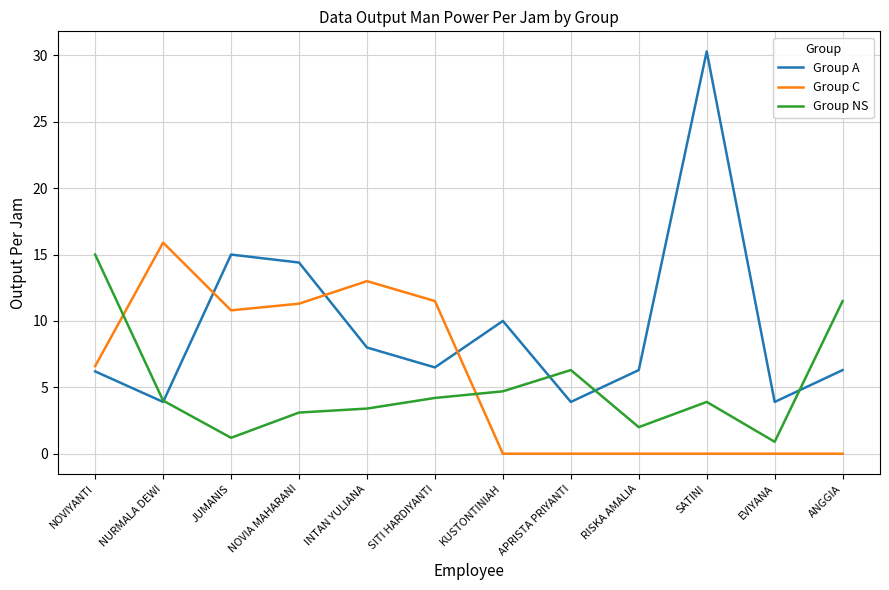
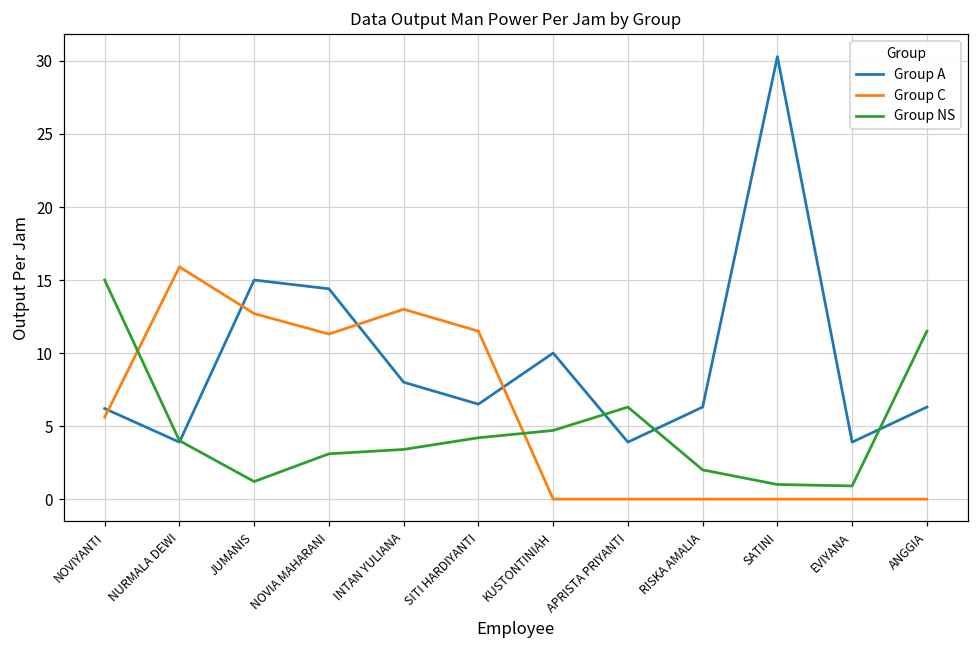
Group C, NOVIYANTI: 6.6 -> 5.6
Group C, JUMANIS: 10.8 -> 12.7
Group NS, SATINI: 3.9 -> 1.0
